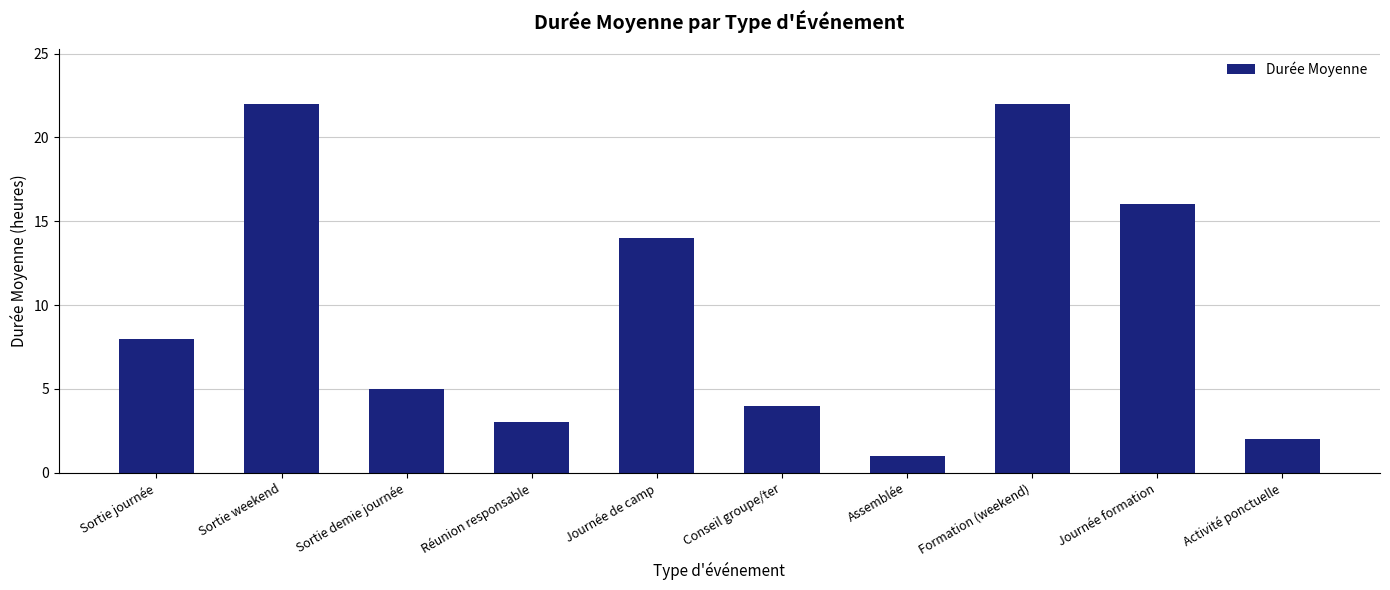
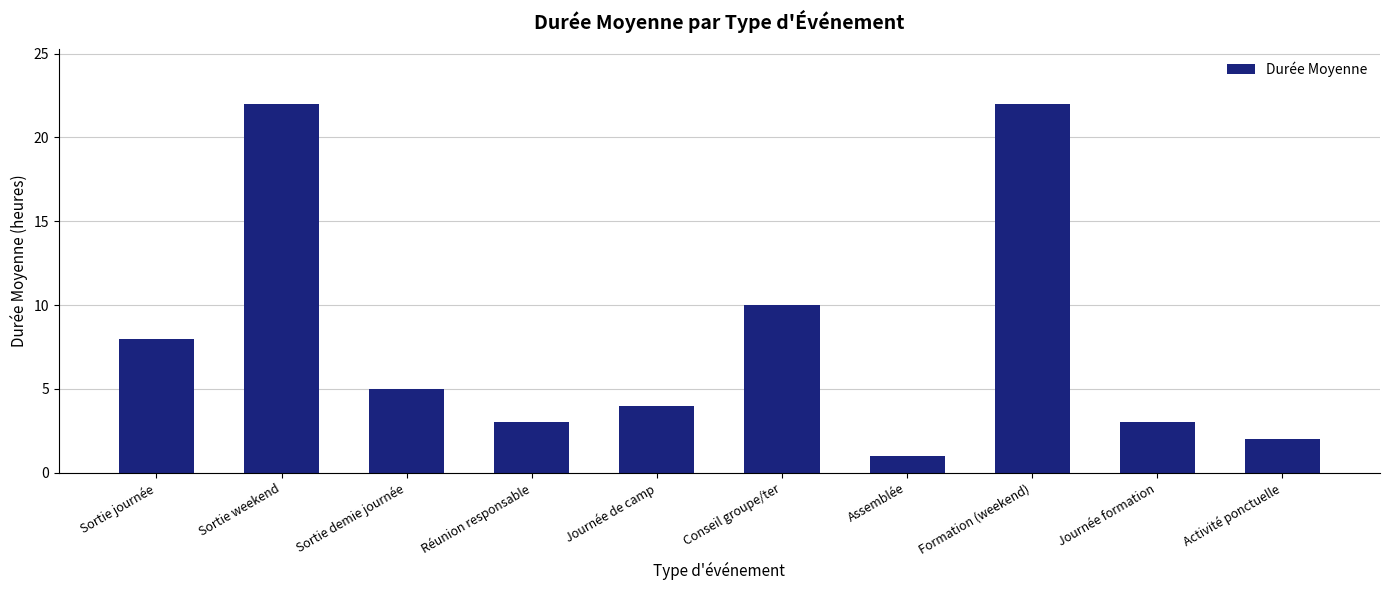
Journée de camp: 14 -> 4
Conseil groupe/ter: 4 -> 10
Journée formation: 16 -> 3
